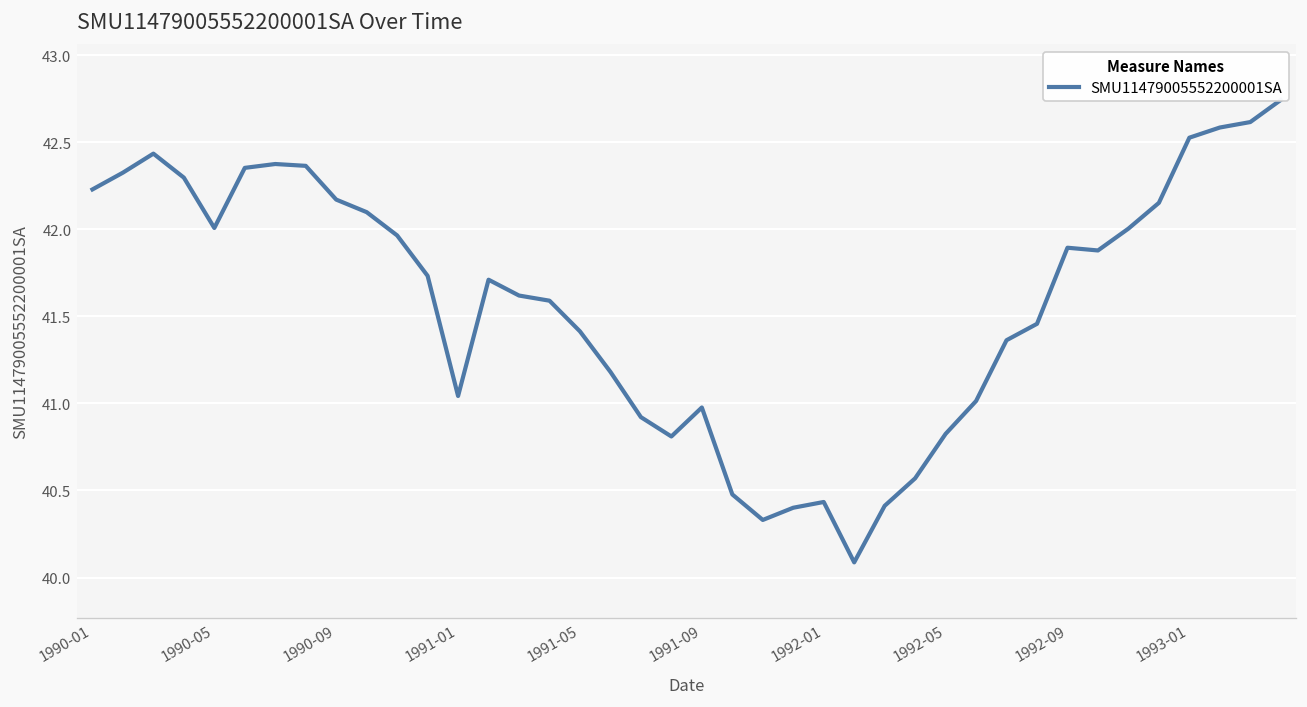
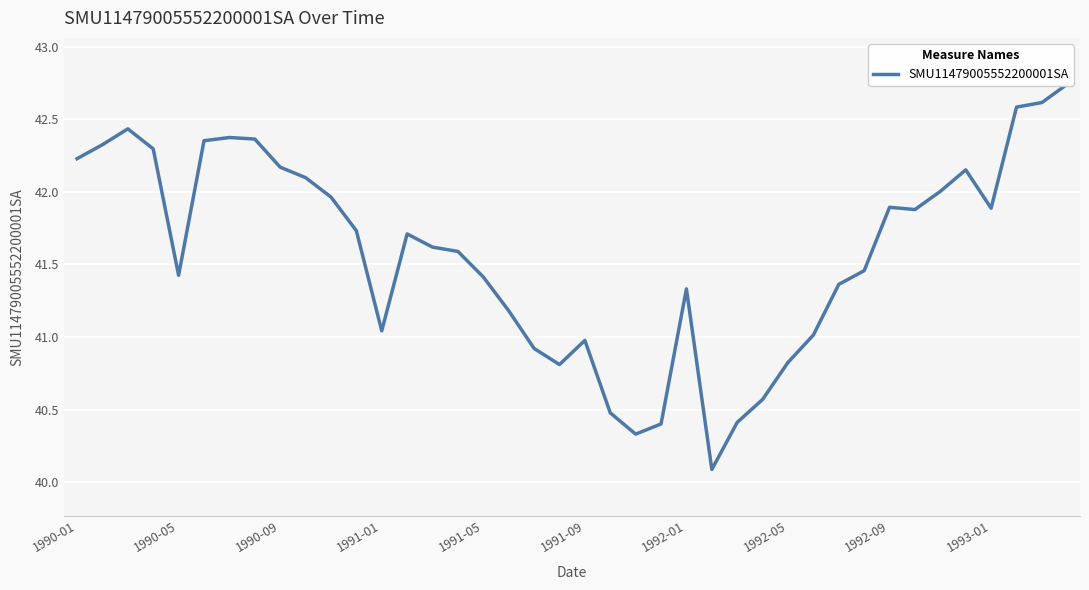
1990-05: 42.01 -> 41.43
1992-01: 40.43 -> 41.33
1993-01: 42.53 -> 41.89
